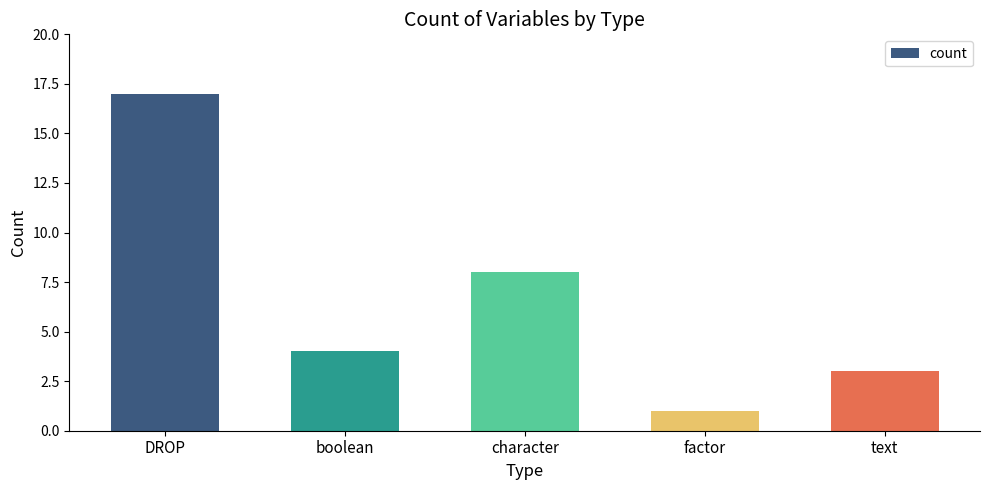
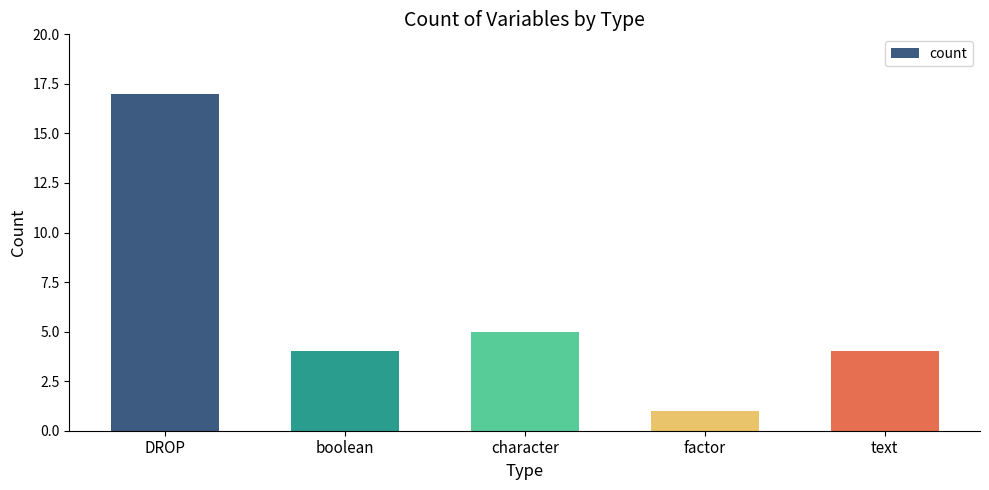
character: 8 -> 5
text: 3 -> 4
